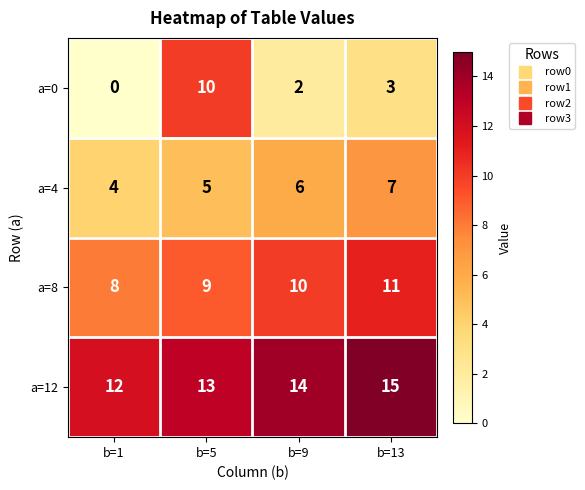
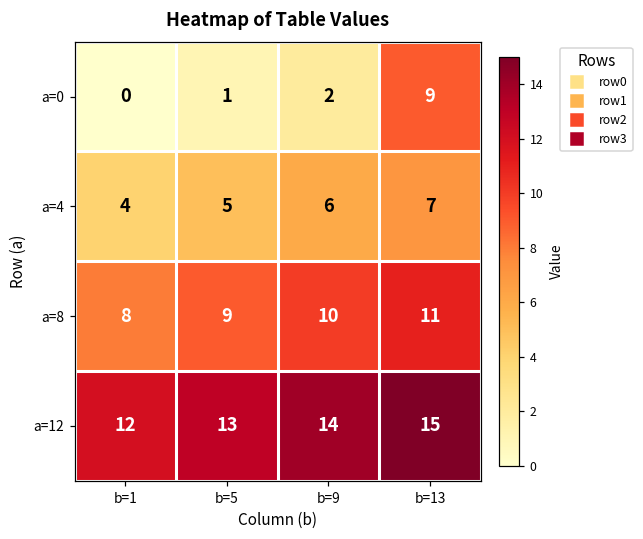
a=0, b=5: 10 -> 1
a=0, b=13: 3 -> 9
